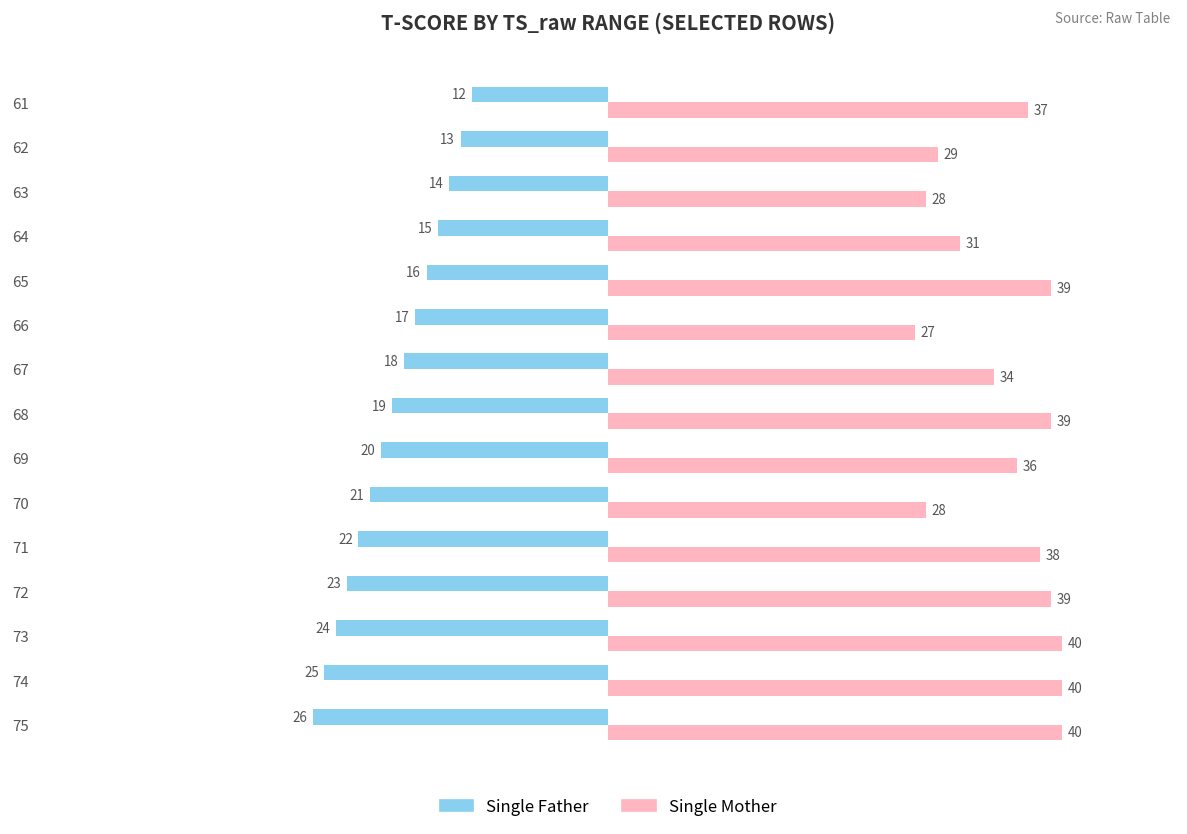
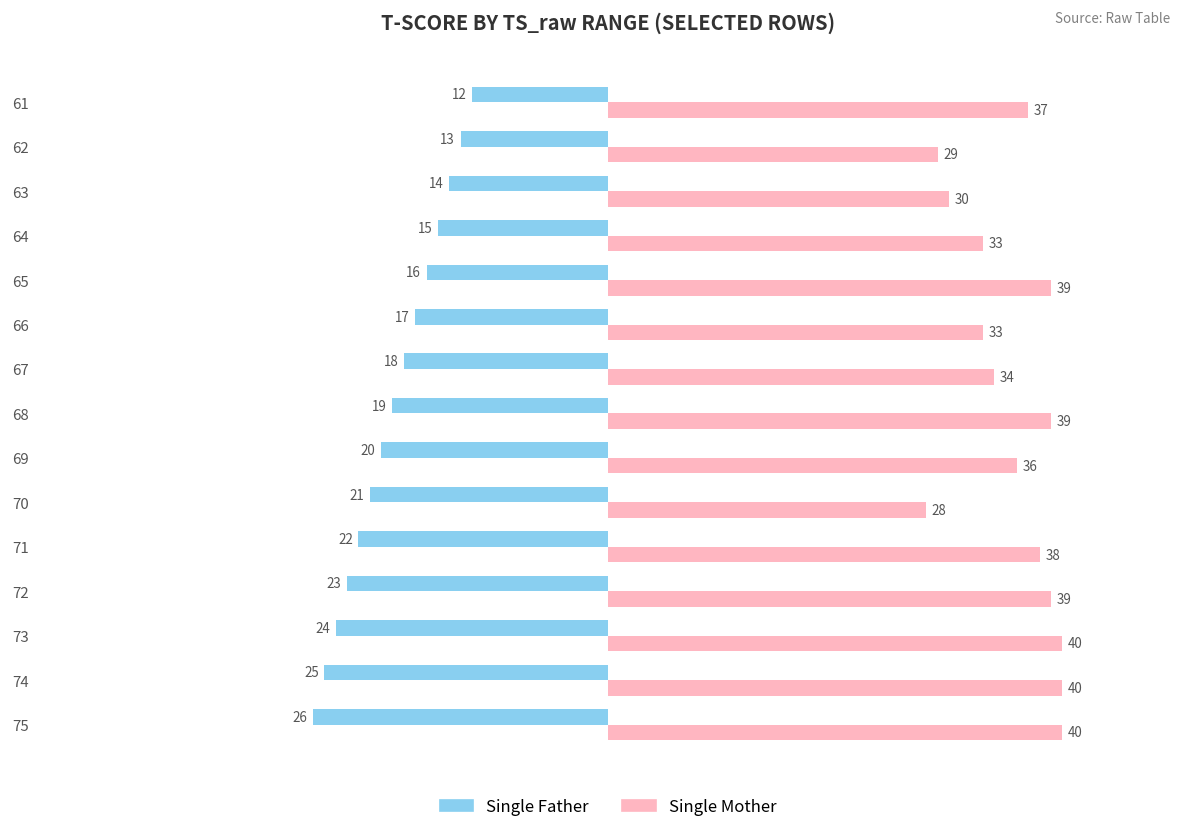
Single Mother, 63: 28 -> 30
Single Mother, 64: 31 -> 33
Single Mother, 66: 27 -> 33
